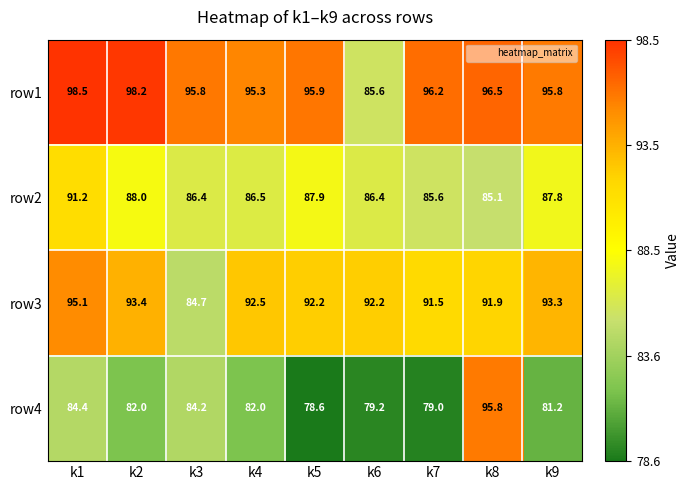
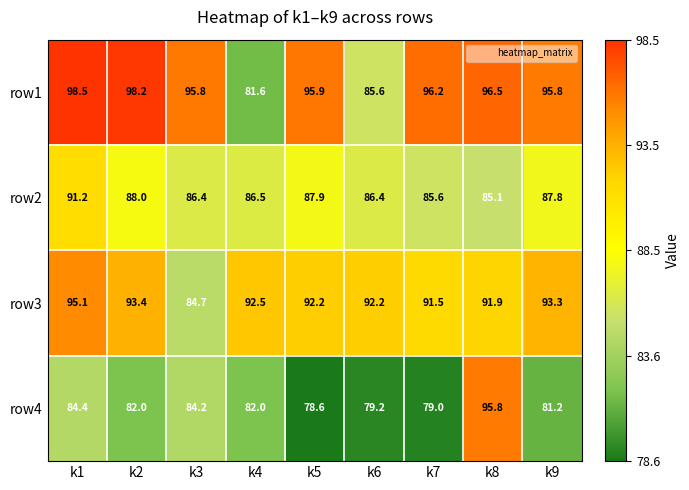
row1, k4: 95.3 -> 81.6
